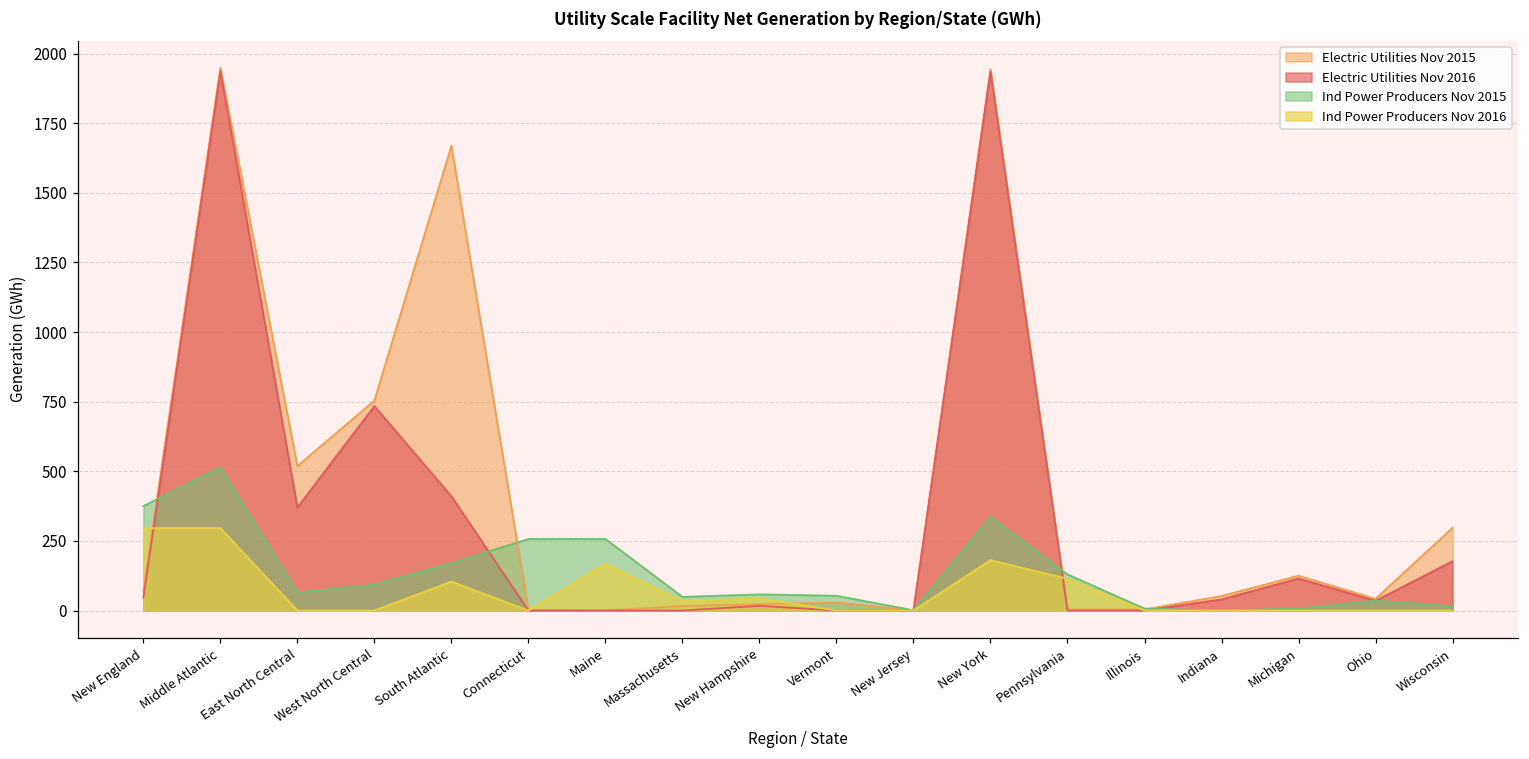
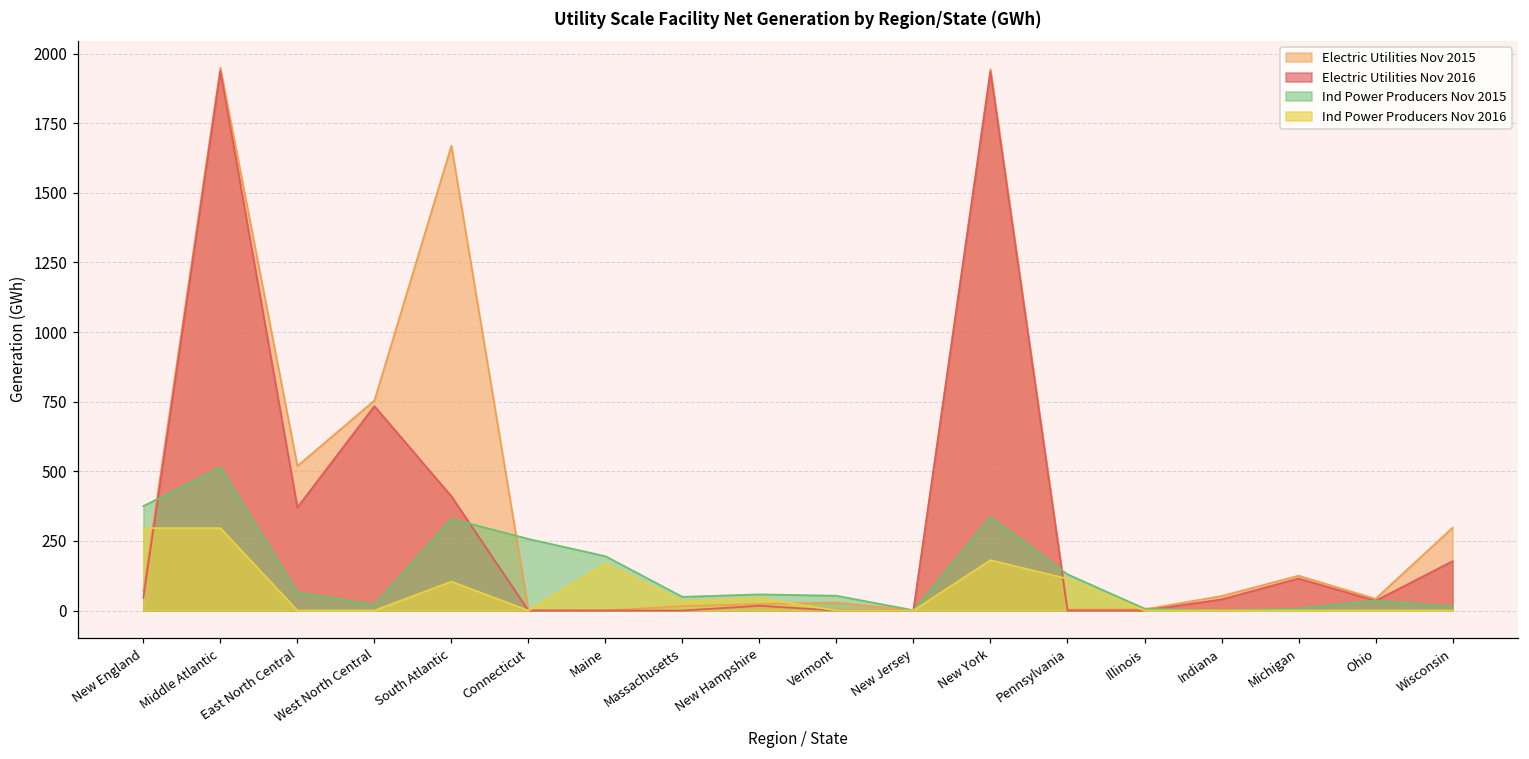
Ind Power Producers Nov 2015, West North Central: 90 -> 20
Ind Power Producers Nov 2015, South Atlantic: 170 -> 330
Ind Power Producers Nov 2015, Maine: 260 -> 200
